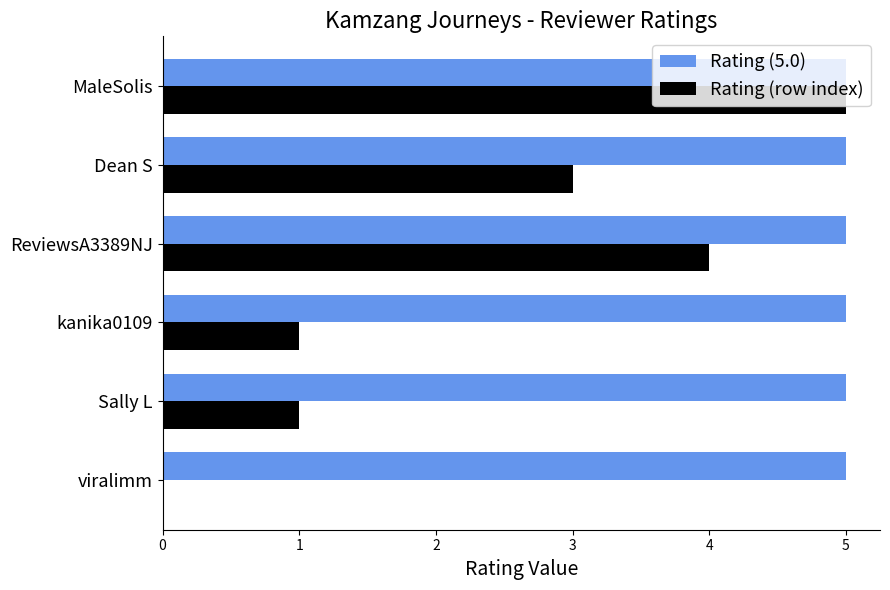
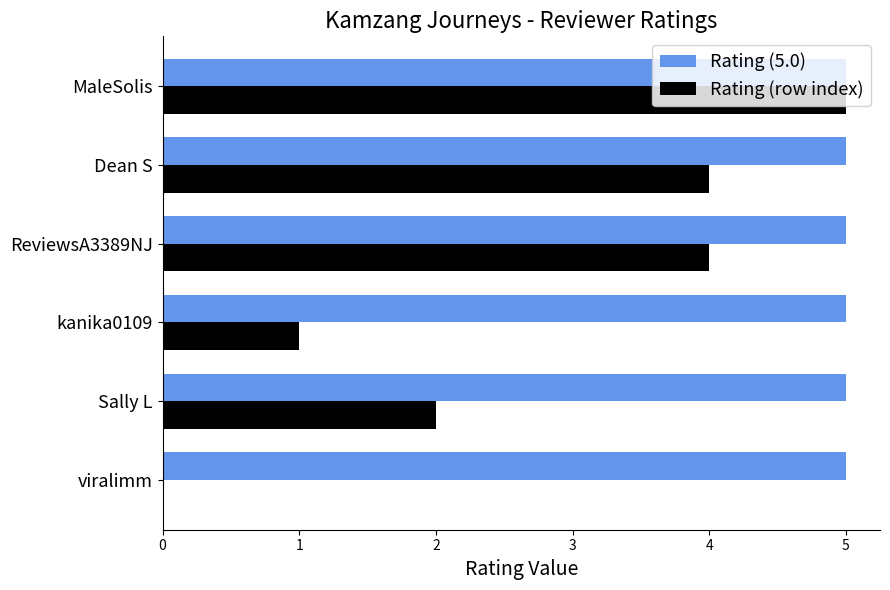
Rating (row index), Dean S: 3 -> 4
Rating (row index), Sally L: 1 -> 2
